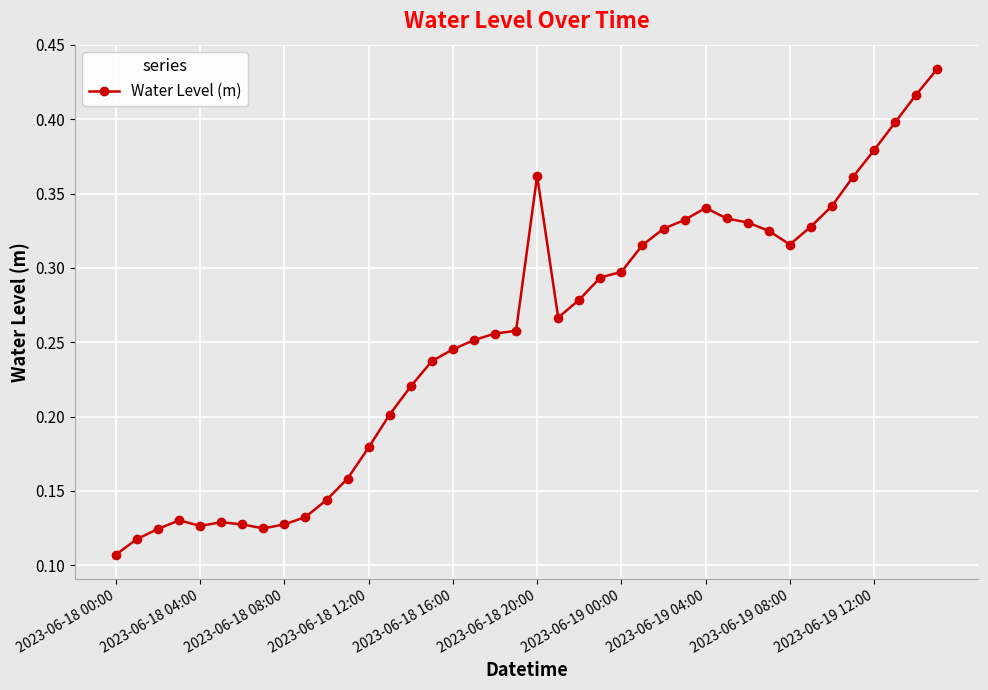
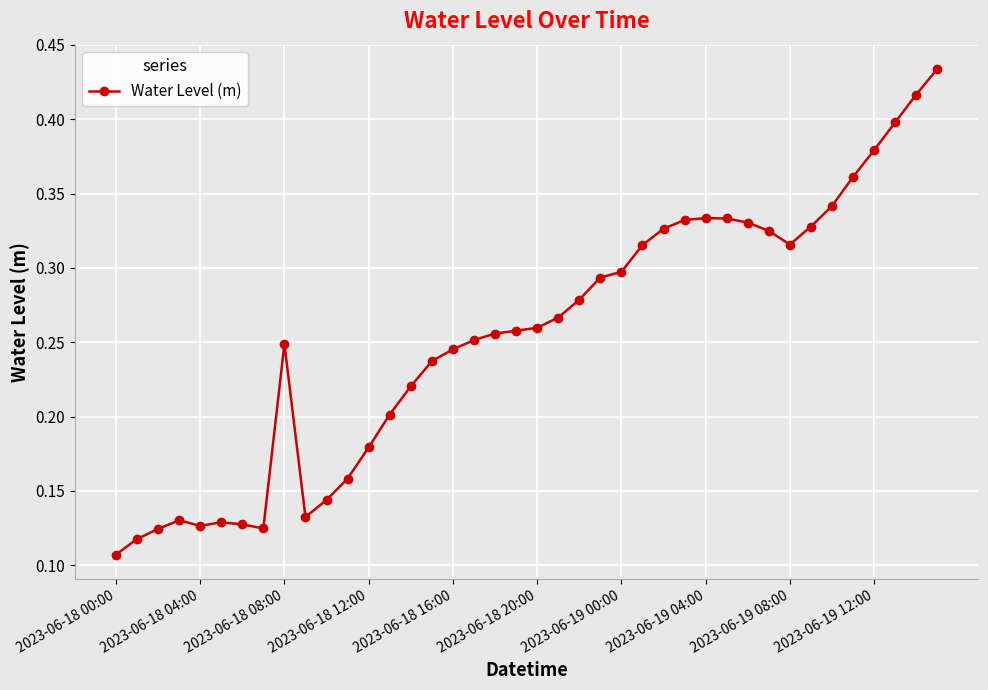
2023-06-18 08:00: 0.127 -> 0.249
2023-06-18 20:00: 0.362 -> 0.260
2023-06-19 04:00: 0.340 -> 0.333
